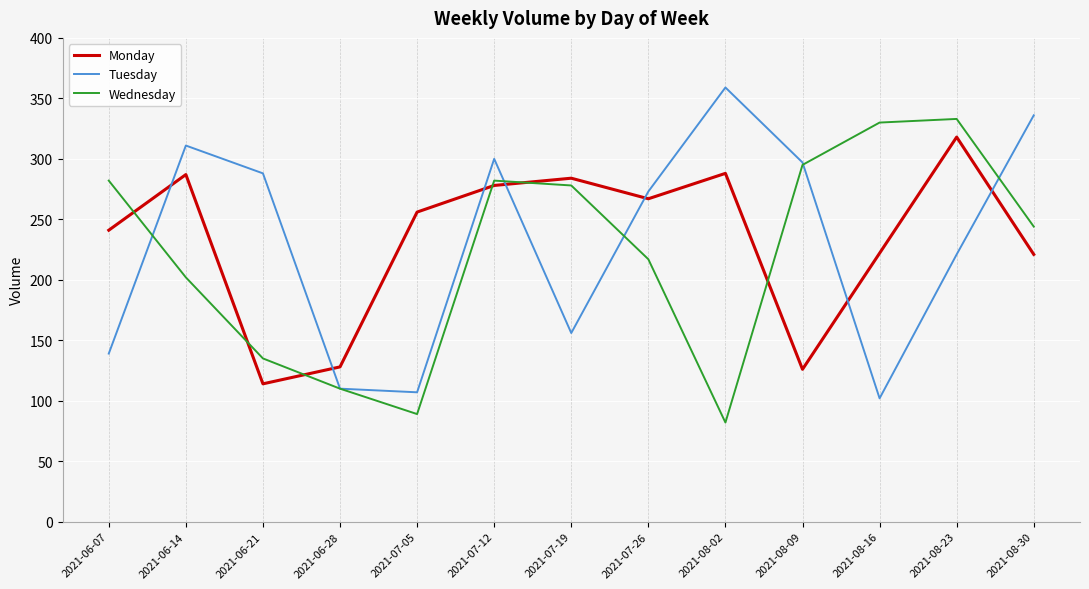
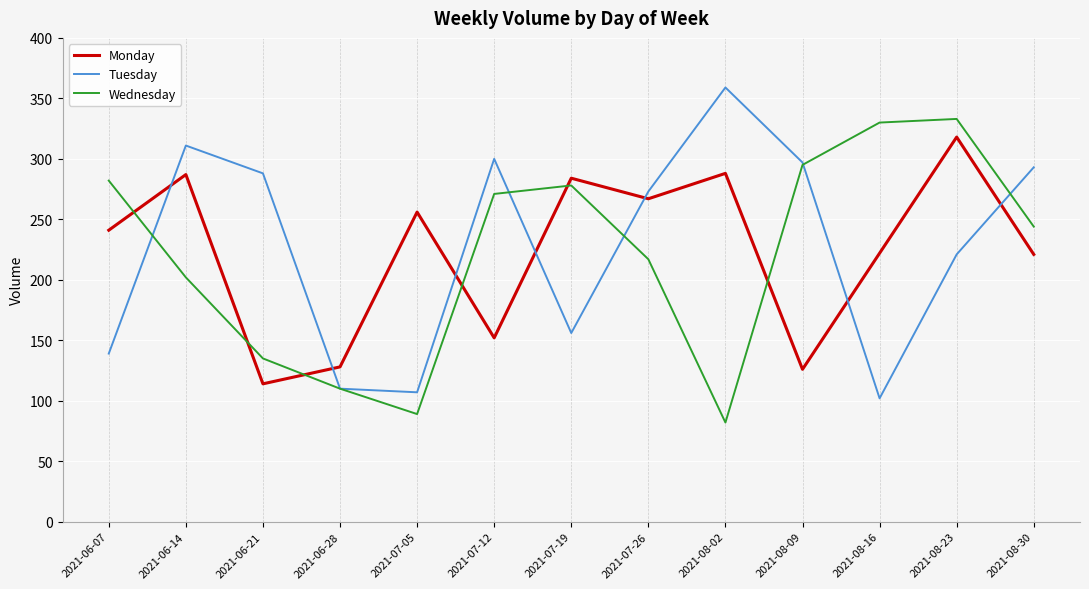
Monday, 2021-07-12: 278 -> 152
Wednesday, 2021-07-12: 282 -> 271
Tuesday, 2021-08-30: 336 -> 293
